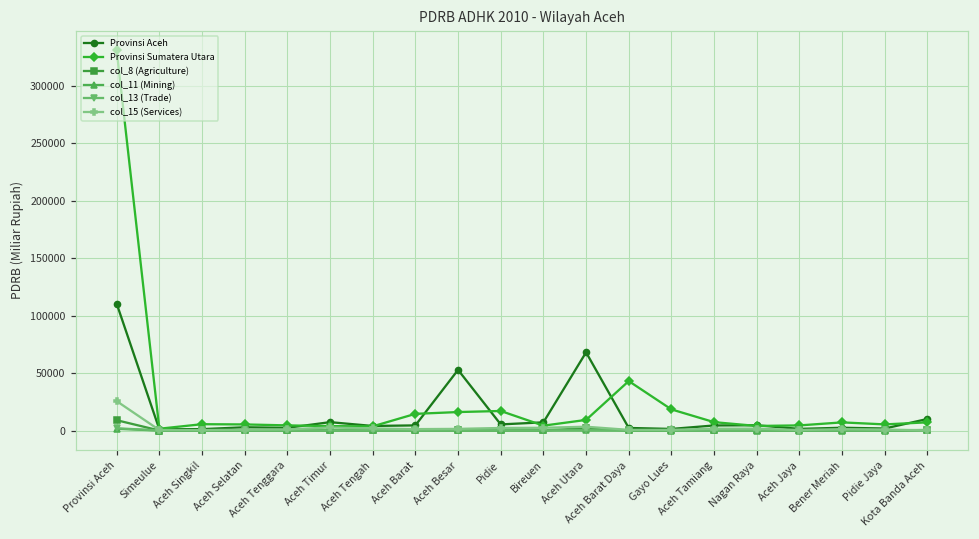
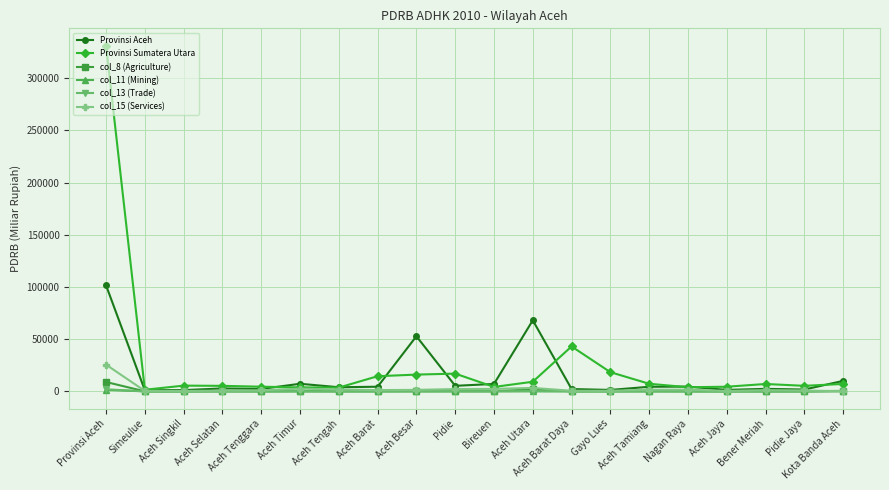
Provinsi Aceh, Provinsi Aceh: 110000 -> 102000
